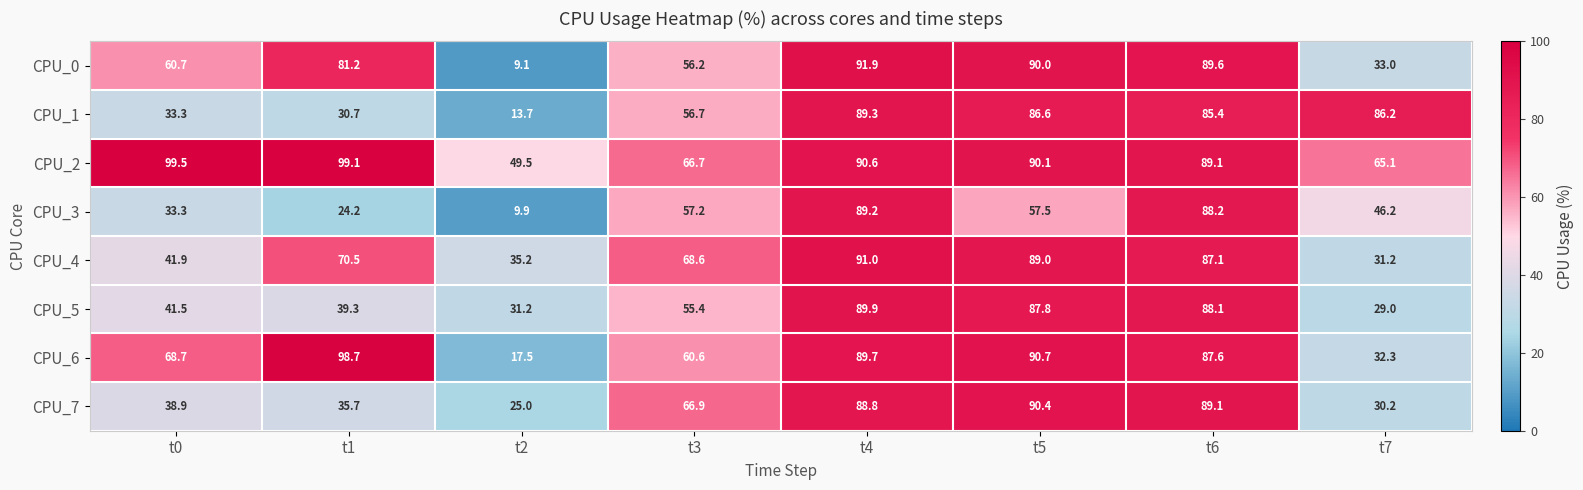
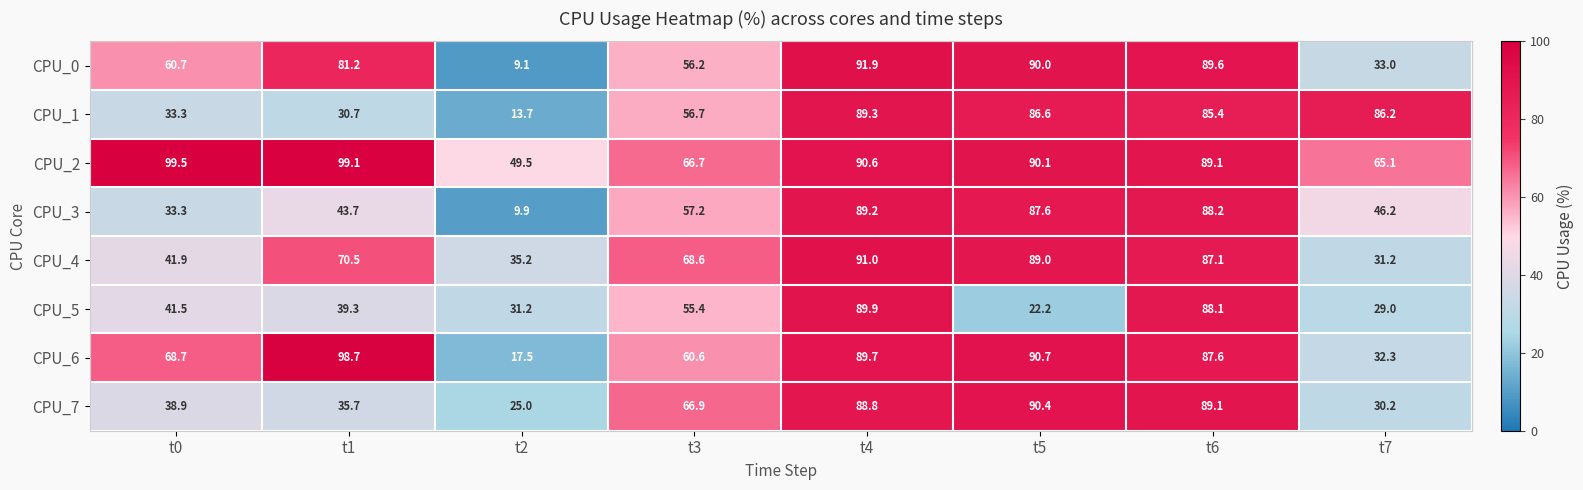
CPU_3, t1: 24.2 -> 43.7
CPU_3, t5: 57.5 -> 87.6
CPU_5, t5: 87.8 -> 22.2
